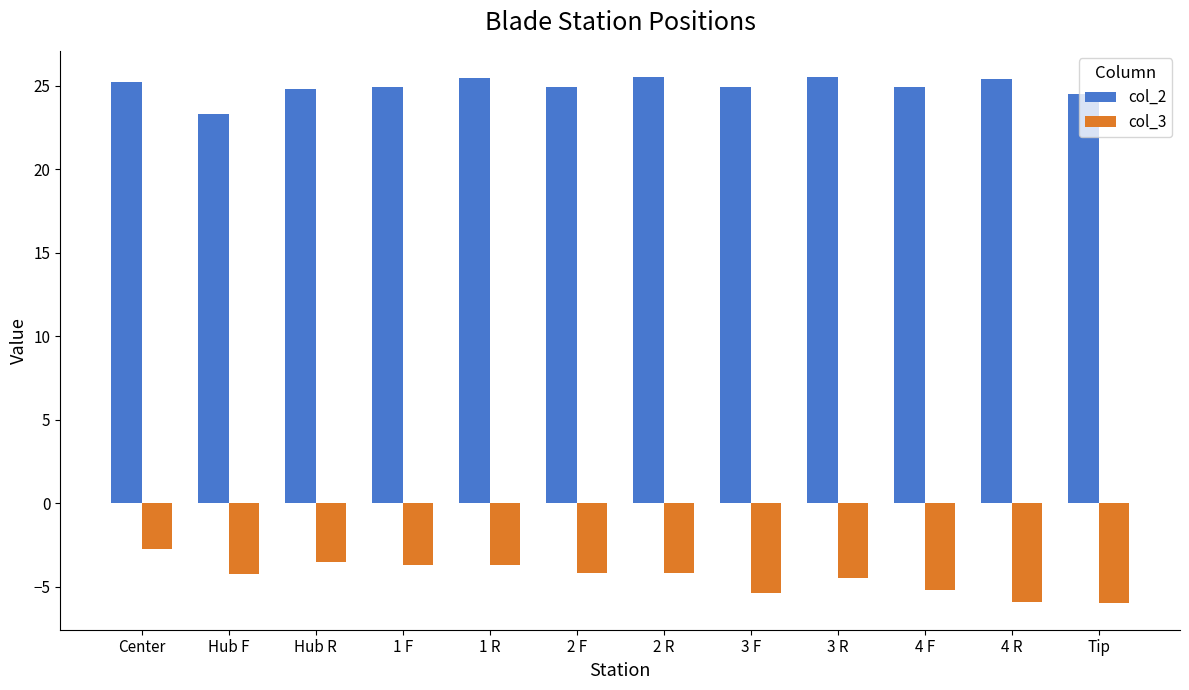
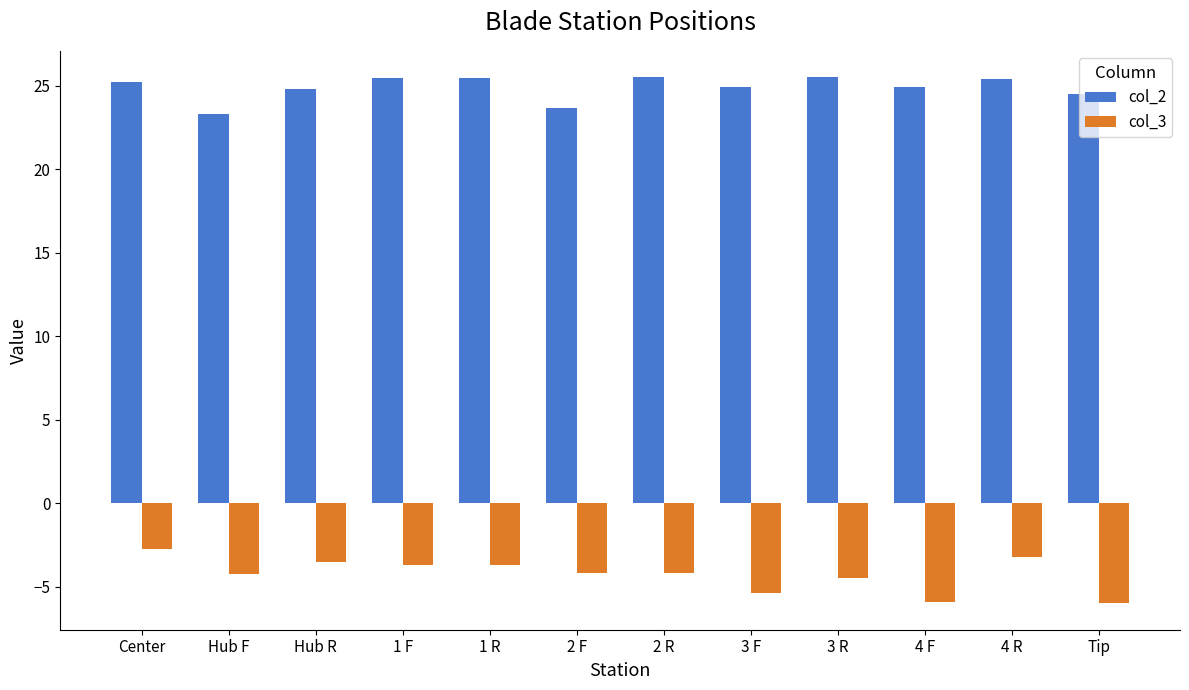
col_2, 1 F: 24.9 -> 25.4
col_2, 2 F: 24.9 -> 23.6
col_3, 4 F: -5.2 -> -5.9
col_3, 4 R: -5.9 -> -3.2
